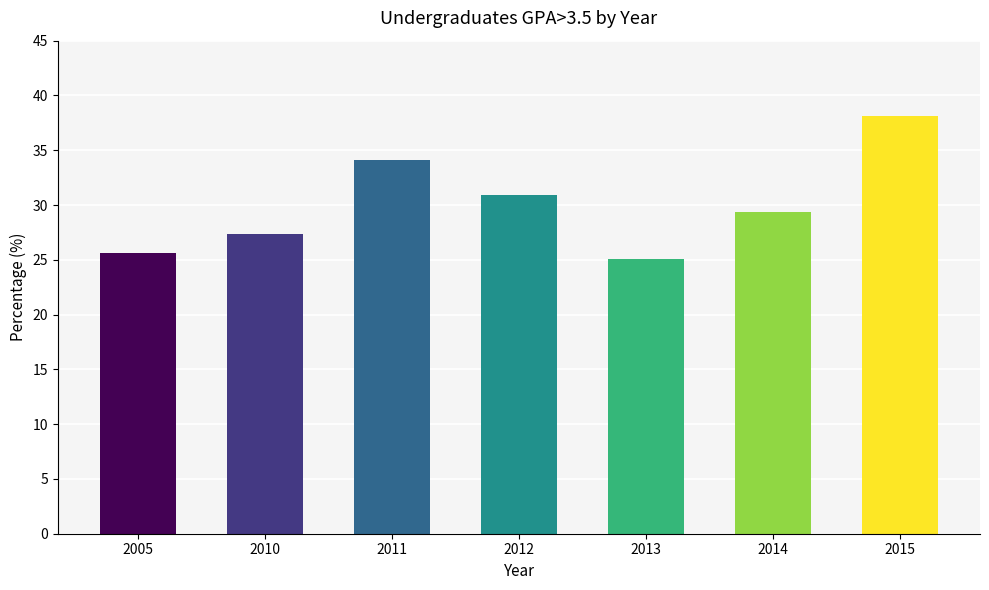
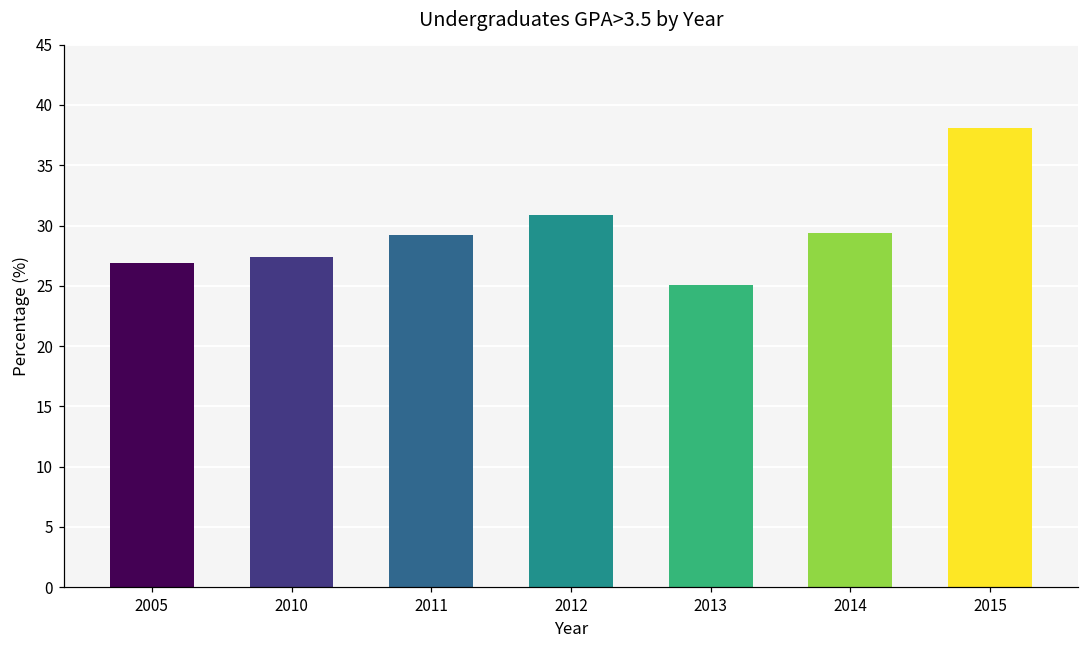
2005: 25.6 -> 26.9
2011: 34.1 -> 29.2
